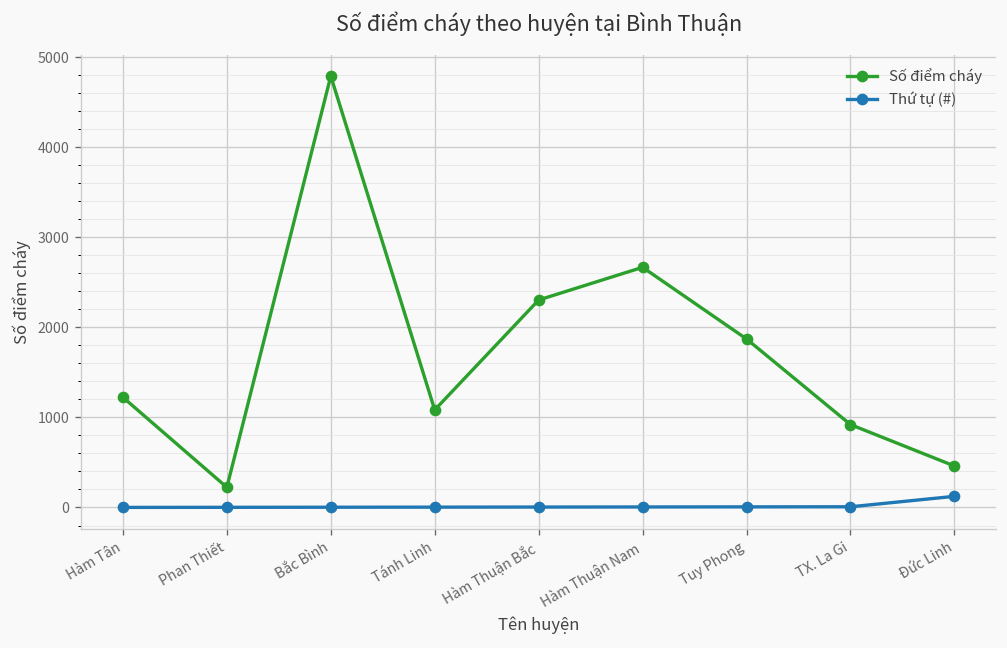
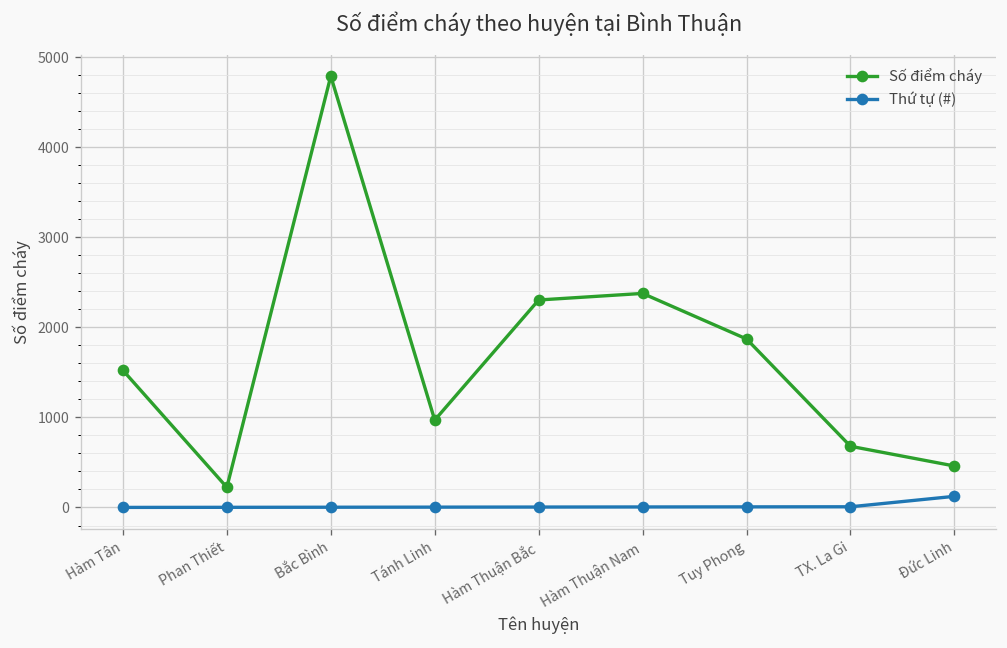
Số điểm cháy, Hàm Tân: 1200 -> 1500
Số điểm cháy, Tánh Linh: 1100 -> 1000
Số điểm cháy, Hàm Thuận Nam: 2700 -> 2400
Số điểm cháy, TX. La Gi: 900 -> 700
